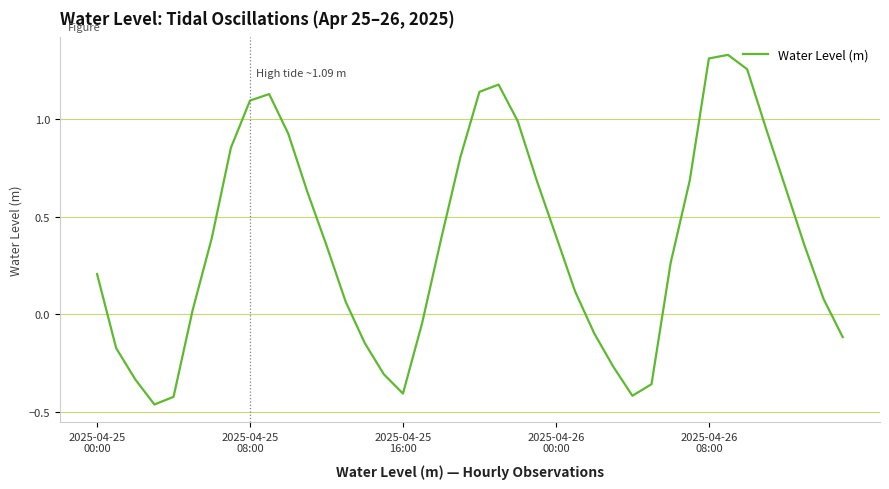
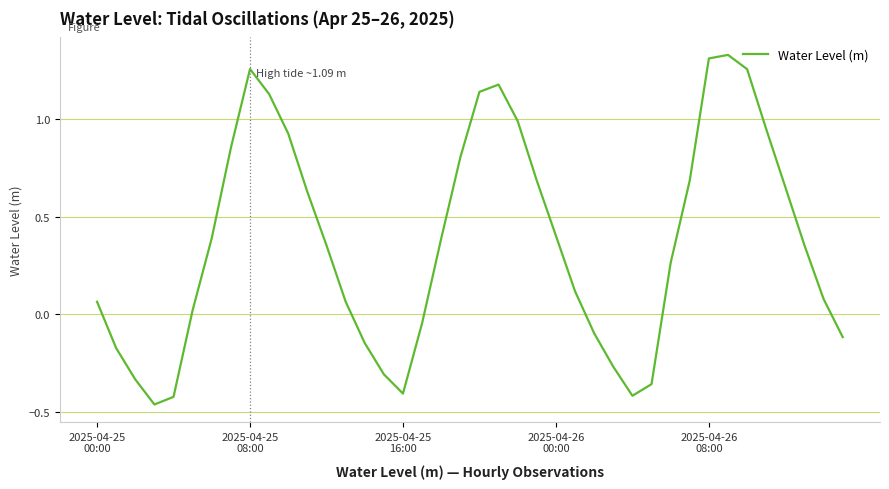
2025-04-25 00:00: 0.21 -> 0.07
2025-04-25 08:00: 1.09 -> 1.26
